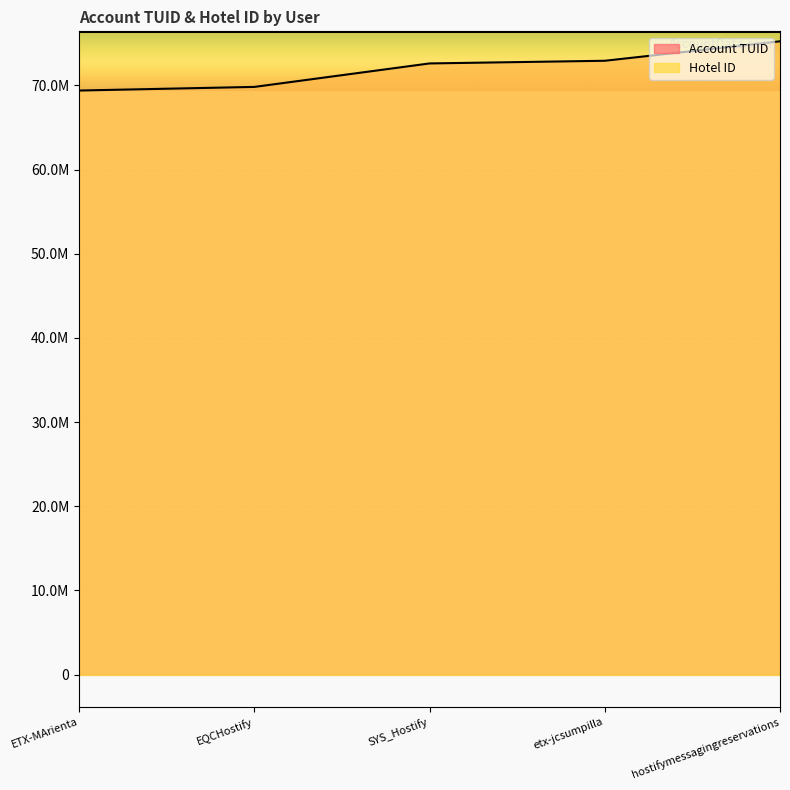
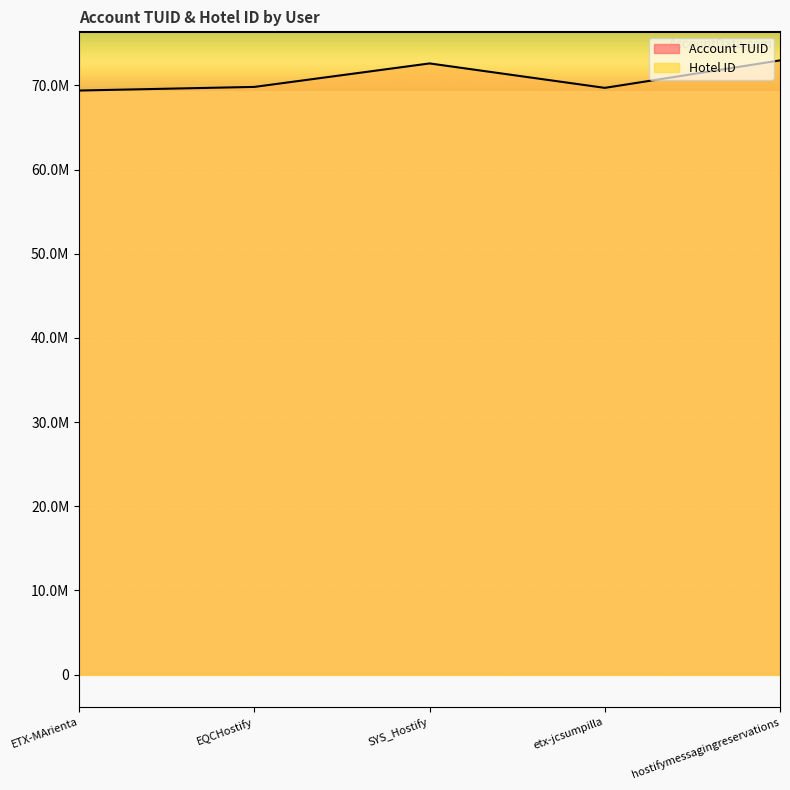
Account TUID, etx-jcsumpilla: 73000000 -> 70000000
Account TUID, hostifymessagingreservations: 75000000 -> 73000000
